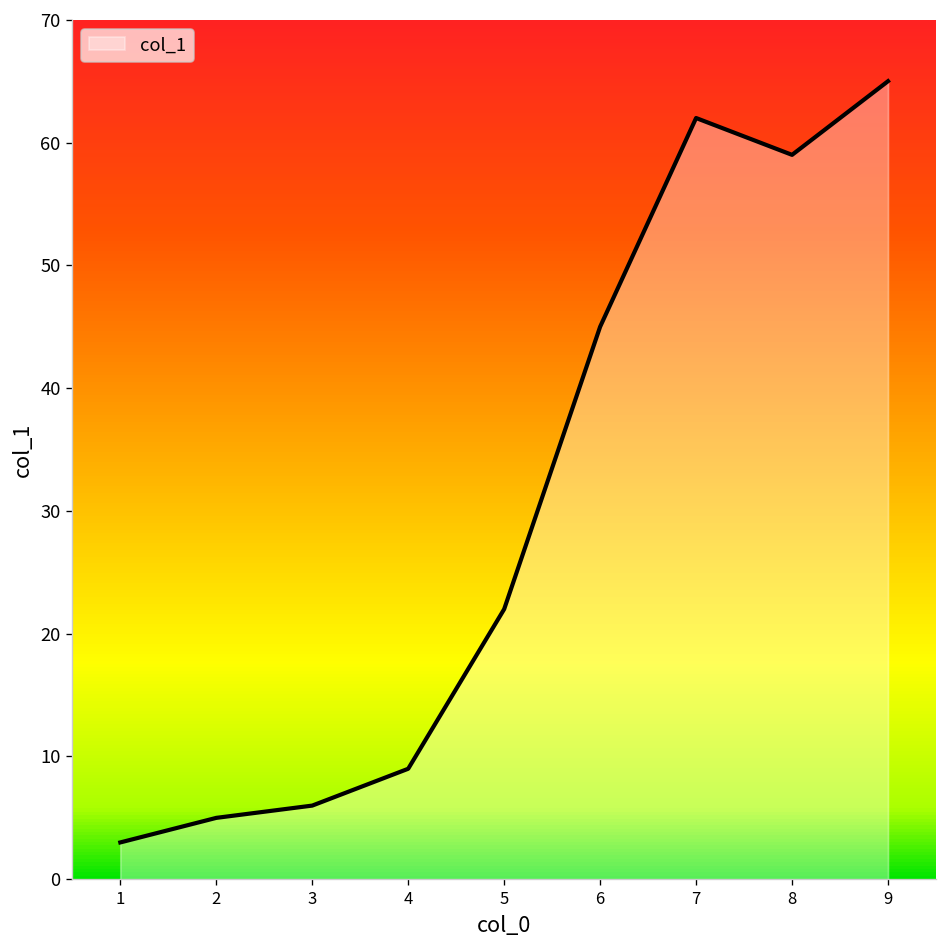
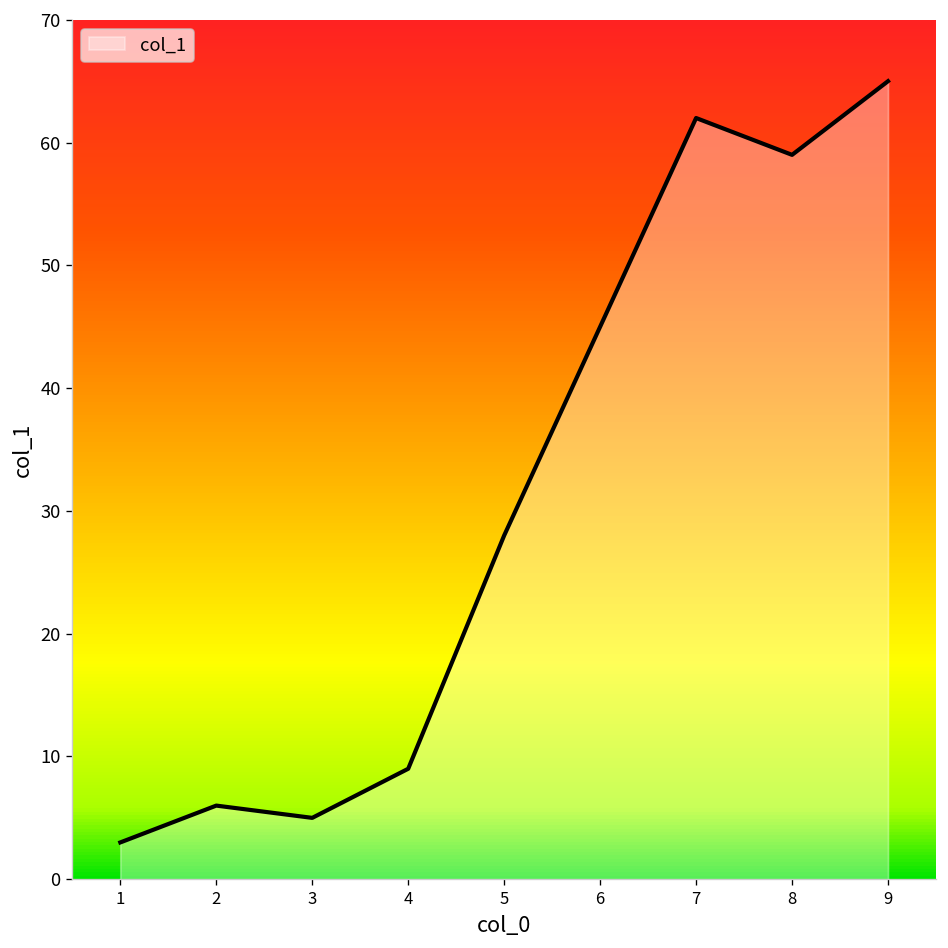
2: 5 -> 6
3: 6 -> 5
5: 22 -> 28
